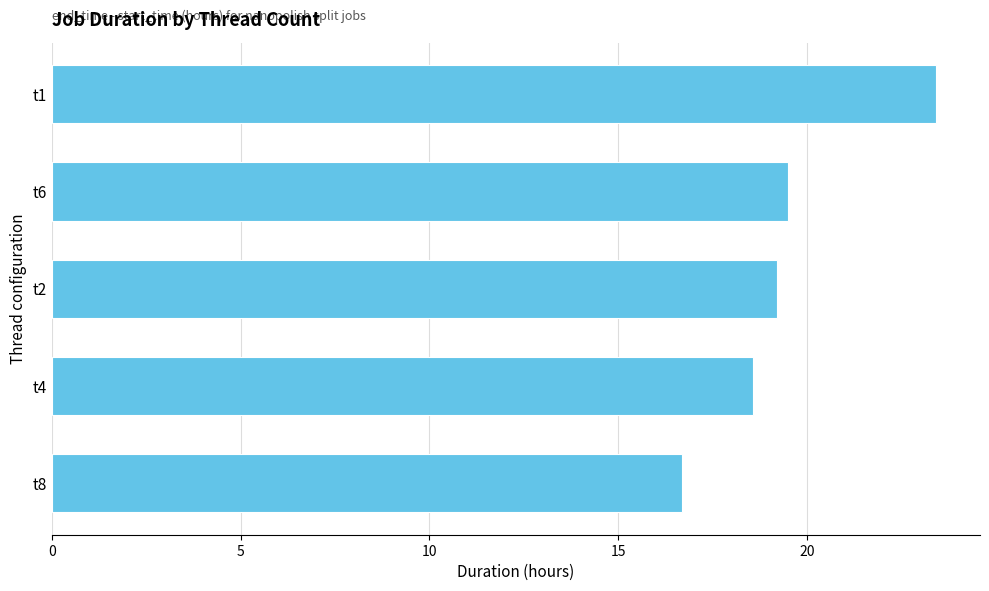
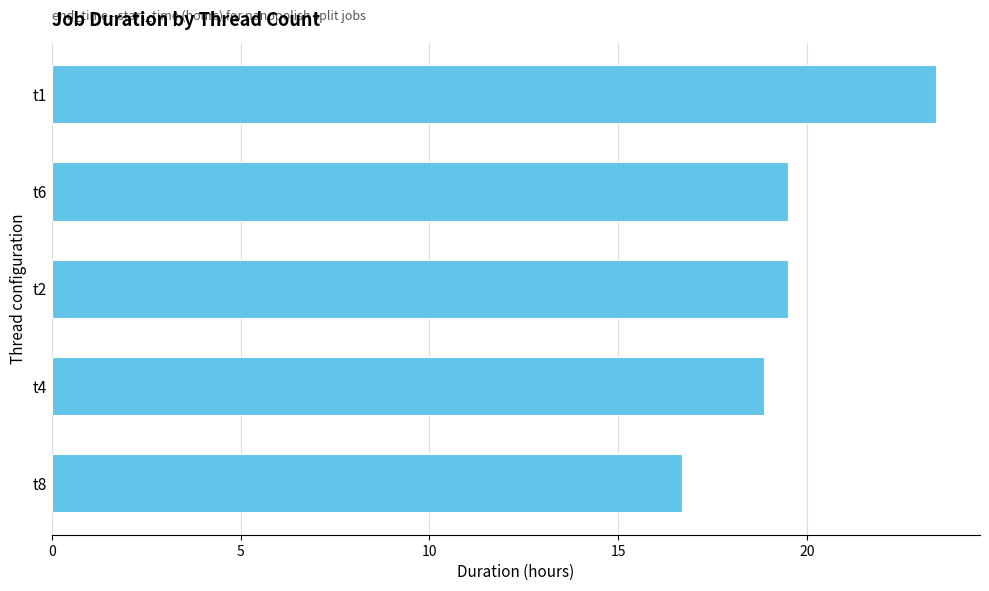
t2: 19.2 -> 19.5
t4: 18.6 -> 18.9
